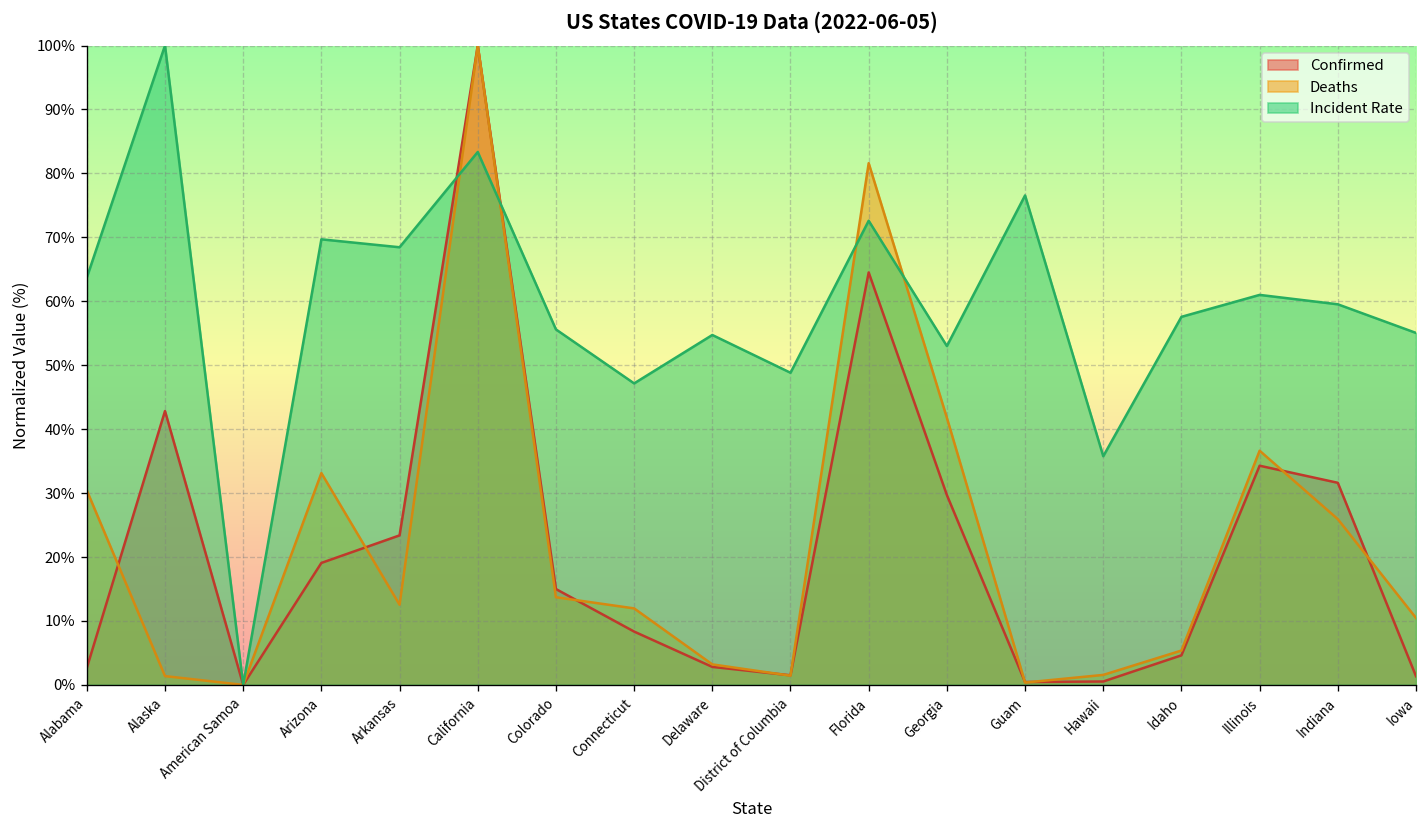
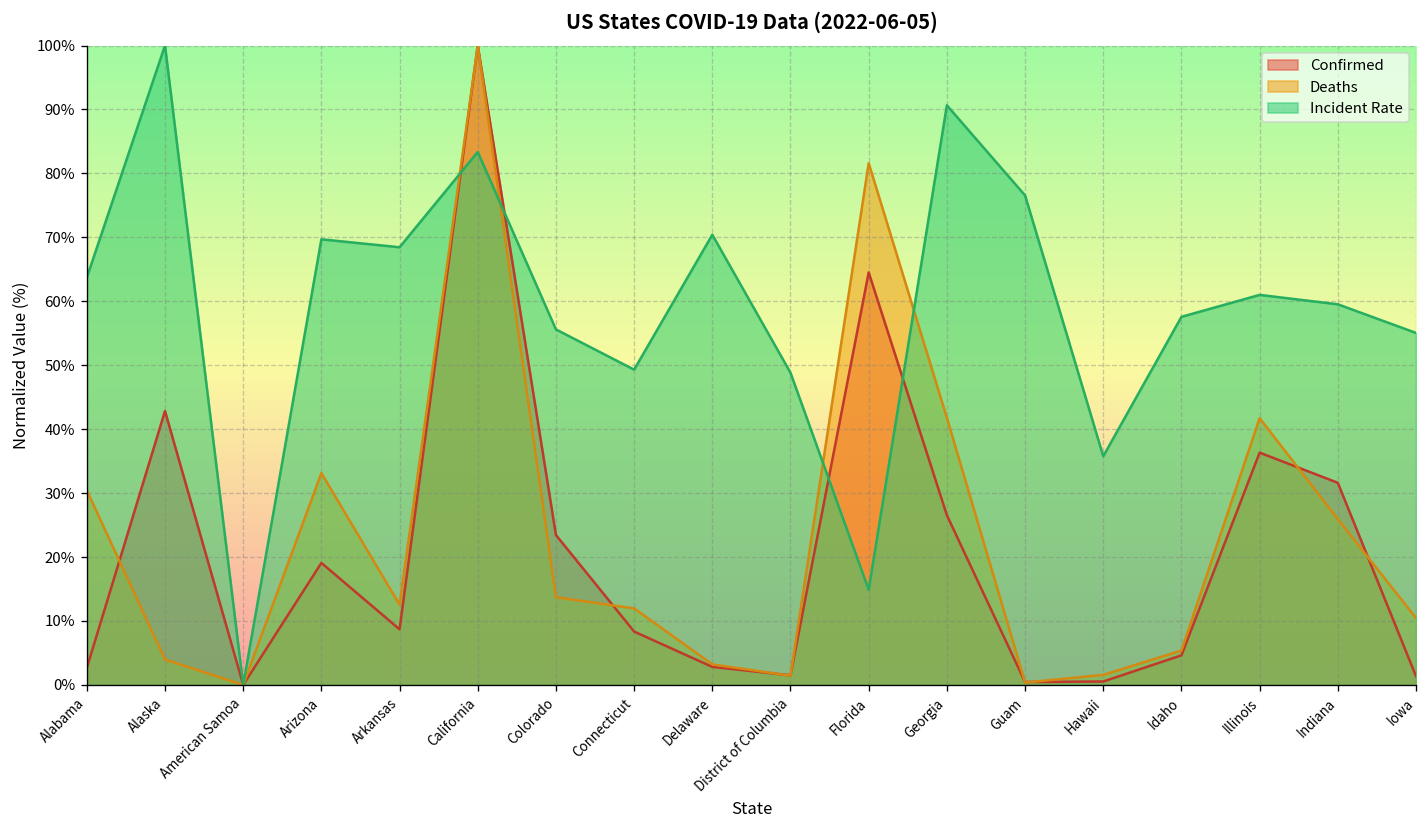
Deaths, Alaska: 1% -> 4%
Confirmed, Arkansas: 23% -> 9%
Confirmed, Colorado: 15% -> 23%
Incident Rate, Connecticut: 47% -> 49%
Incident Rate, Delaware: 55% -> 70%
Incident Rate, Florida: 73% -> 15%
Confirmed, Georgia: 30% -> 27%
Incident Rate, Georgia: 53% -> 91%
Confirmed, Illinois: 34% -> 36%
Deaths, Illinois: 37% -> 42%
